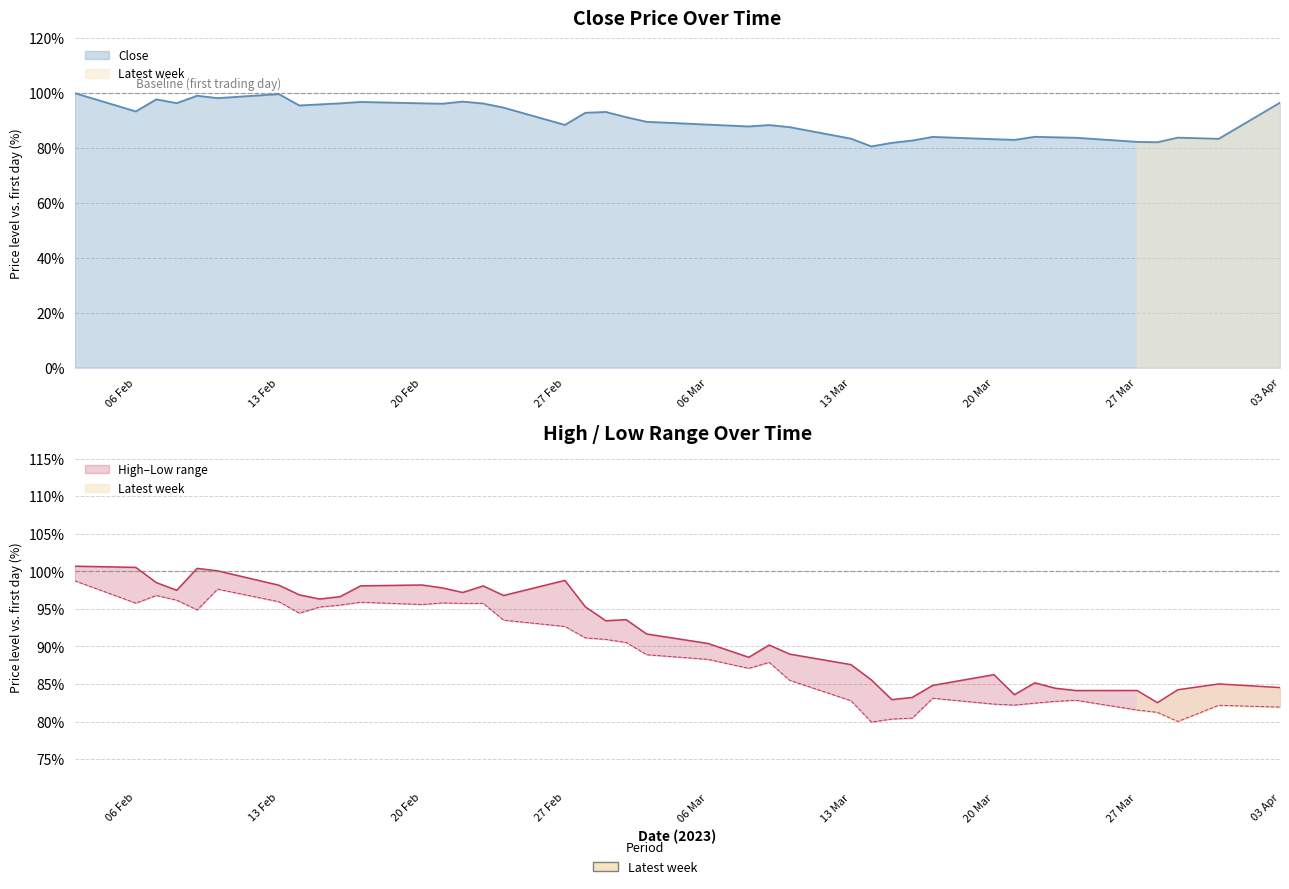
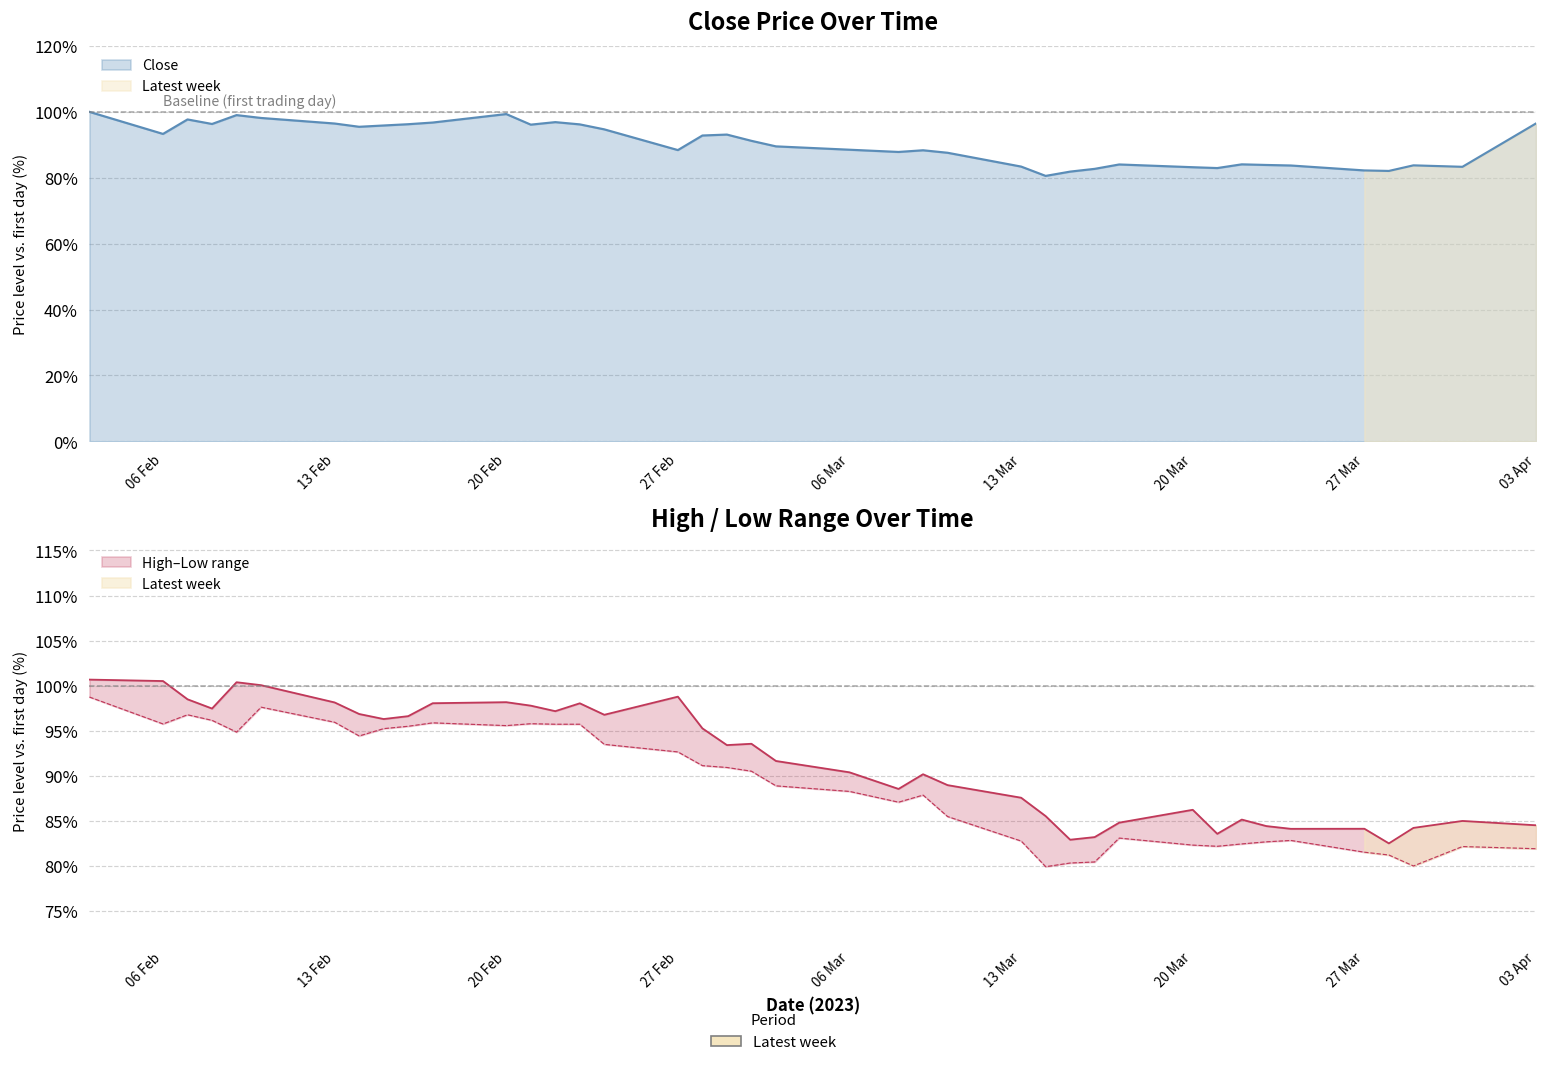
Close Price Over Time, Close, 13 Feb: 100% -> 96%
Close Price Over Time, Close, 20 Feb: 96% -> 99%
